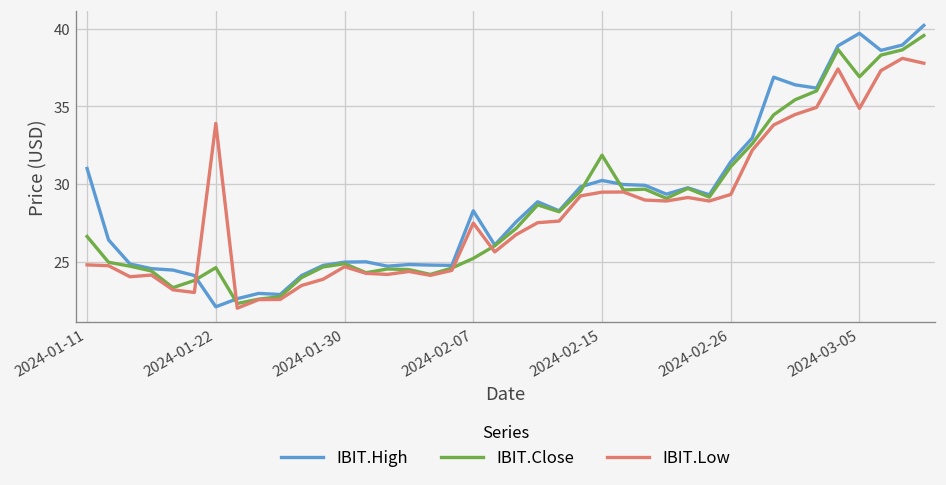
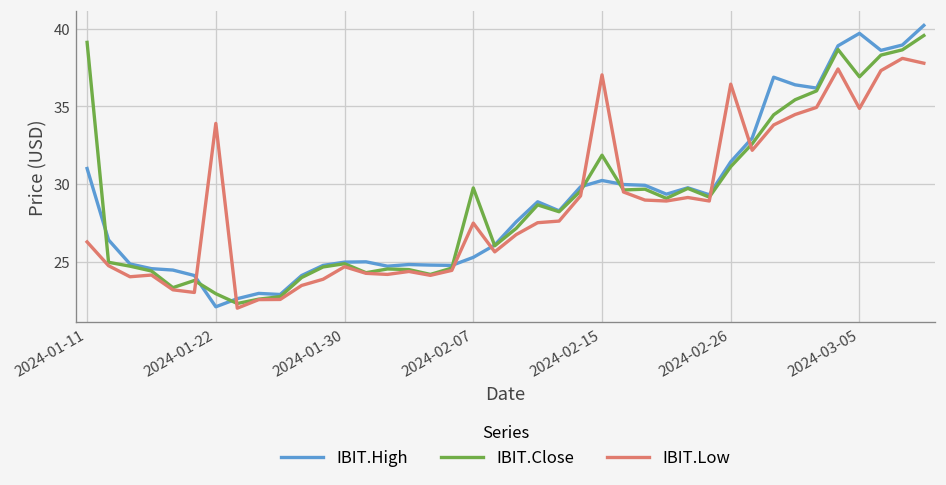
IBIT.Close, 2024-01-11: 26.6 -> 39.1
IBIT.Low, 2024-01-11: 24.8 -> 26.3
IBIT.Close, 2024-01-22: 24.6 -> 23.0
IBIT.High, 2024-02-07: 28.3 -> 25.3
IBIT.Close, 2024-02-07: 25.2 -> 29.7
IBIT.Low, 2024-02-15: 29.5 -> 37.0
IBIT.Low, 2024-02-26: 29.3 -> 36.4
